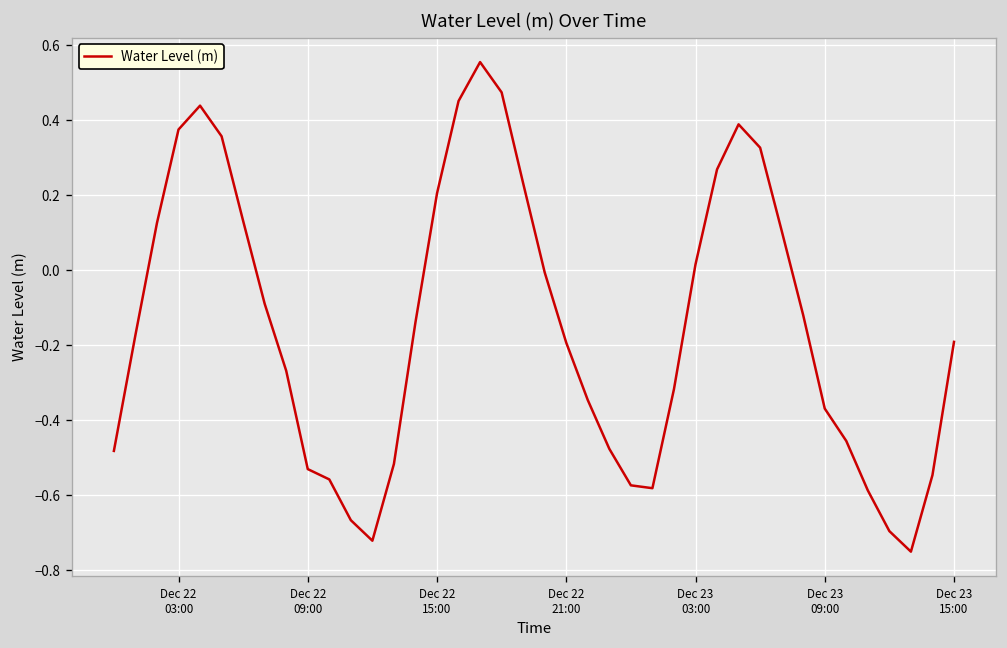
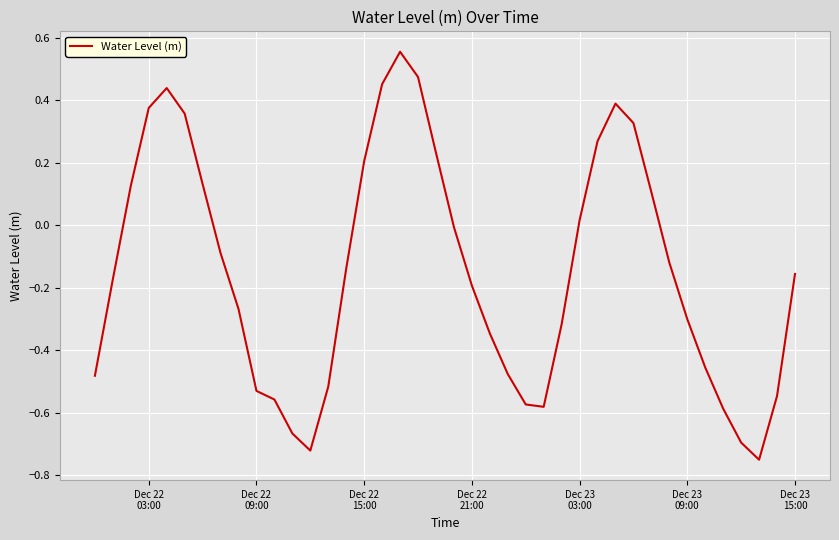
Dec 23 09:00: -0.37 -> -0.30
Dec 23 15:00: -0.19 -> -0.16
